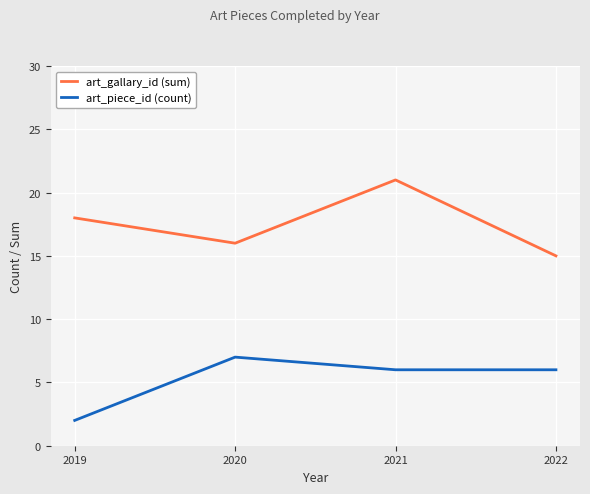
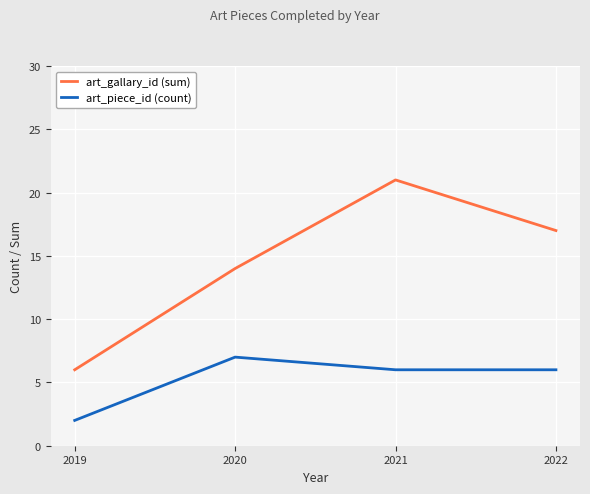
art_gallary_id (sum), 2019: 18 -> 6
art_gallary_id (sum), 2020: 16 -> 14
art_gallary_id (sum), 2022: 15 -> 17
